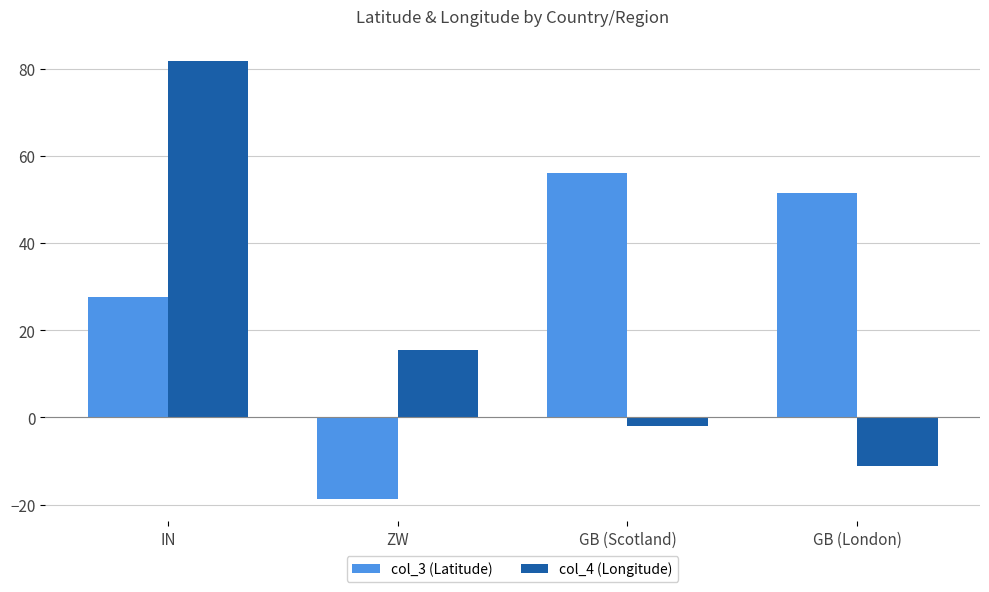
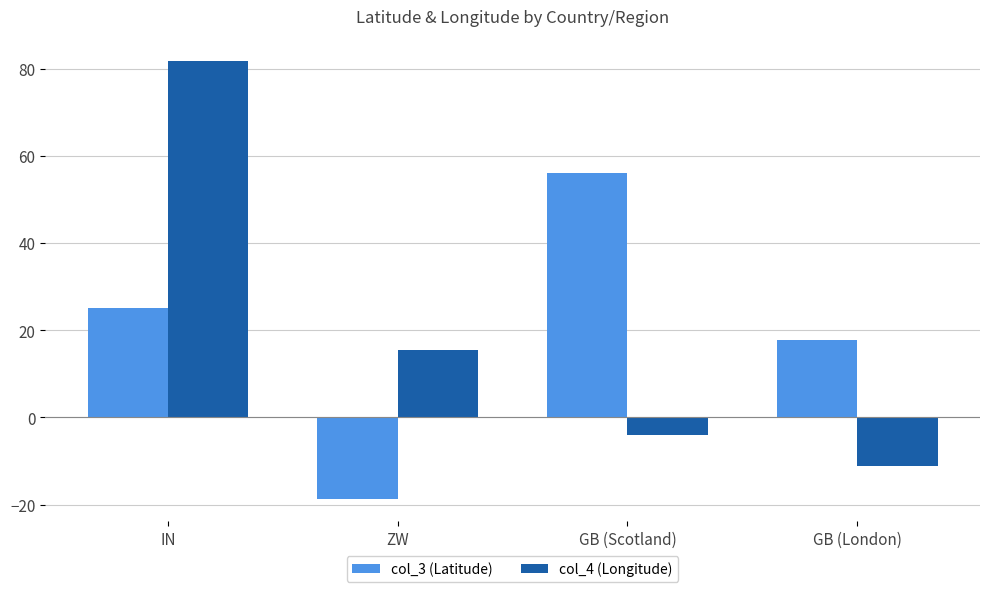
col_3 (Latitude), IN: 28 -> 25
col_4 (Longitude), GB (Scotland): -2 -> -4
col_3 (Latitude), GB (London): 52 -> 18
